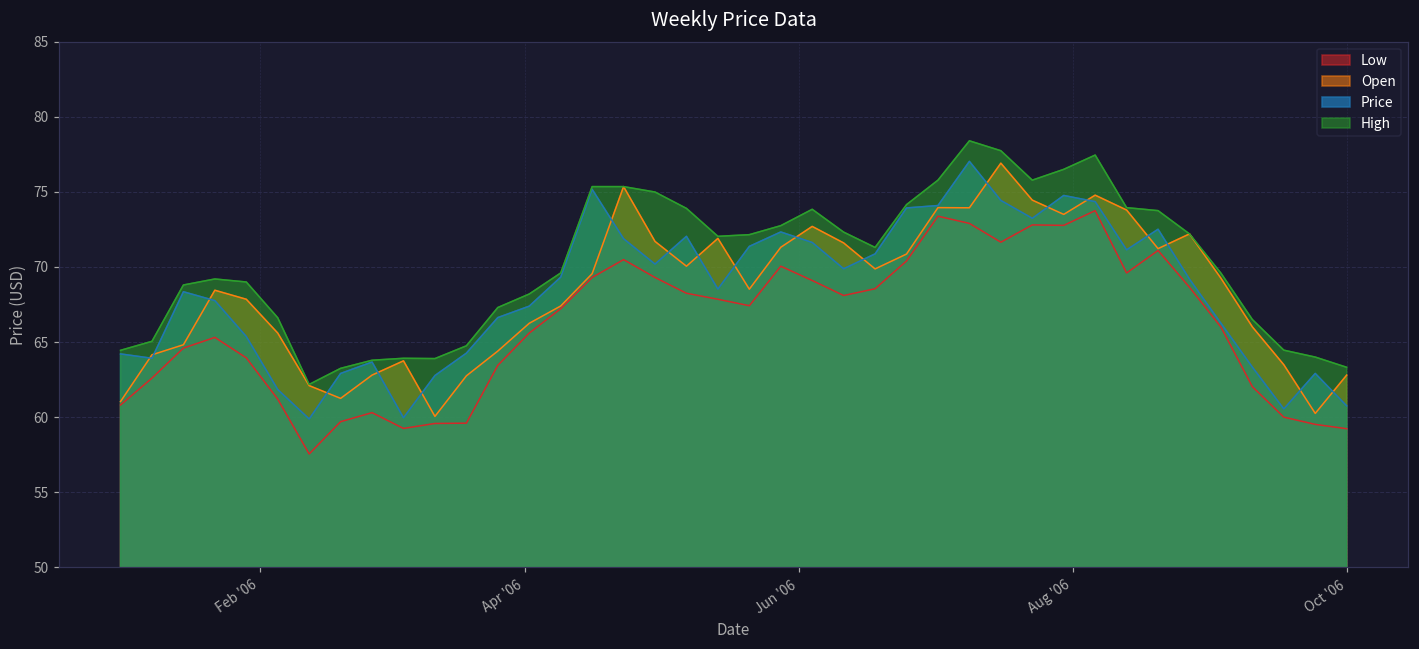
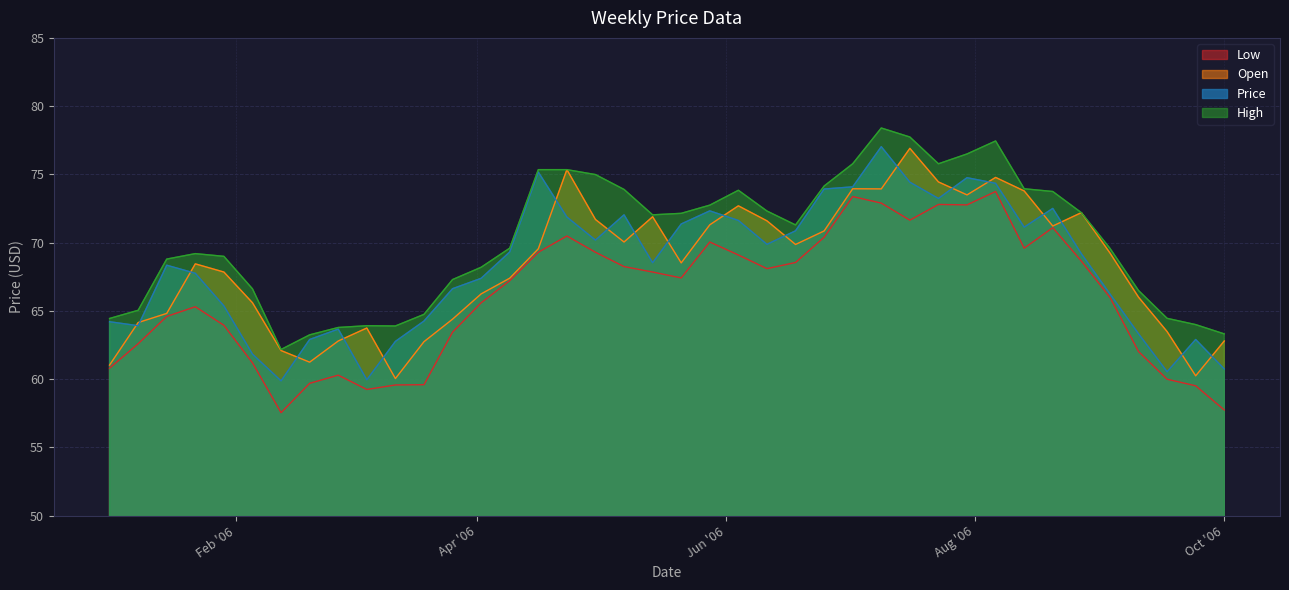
Low, Oct '06: 59.2 -> 57.8
